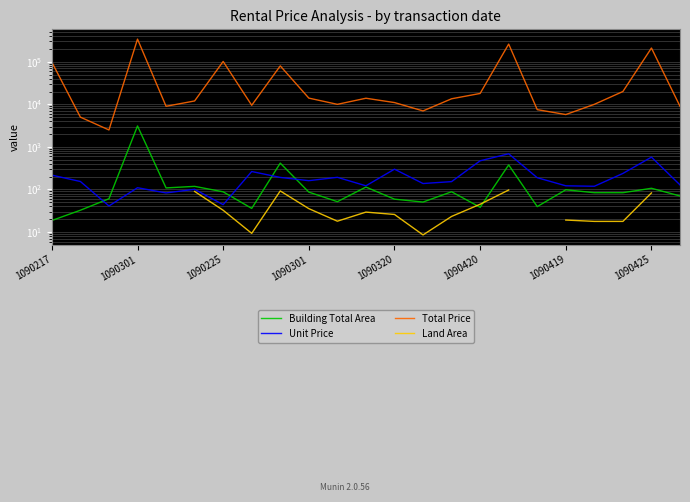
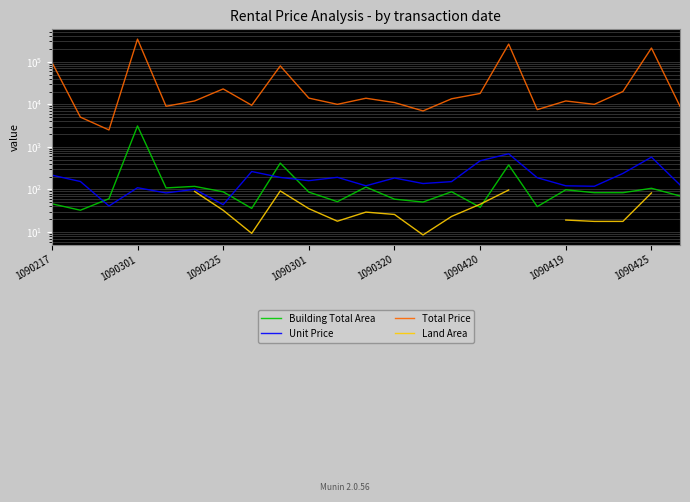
Building Total Area, 1090217: 20 -> 50
Total Price, 1090225: 100000 -> 20000
Unit Price, 1090320: 300 -> 200
Total Price, 1090419: 6000 -> 12000
